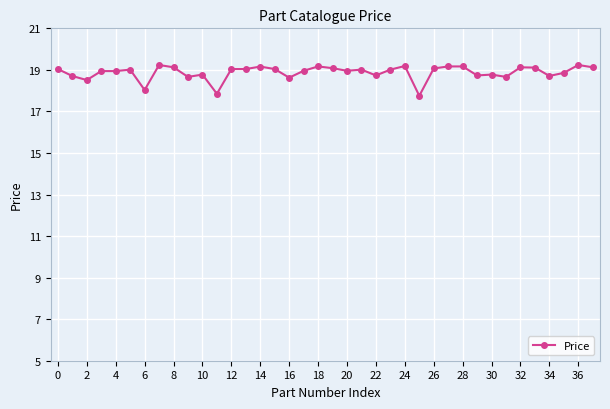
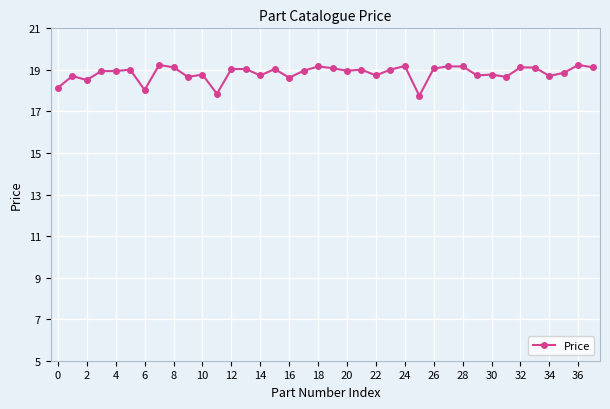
0: 19.0 -> 18.1
14: 19.2 -> 18.7
